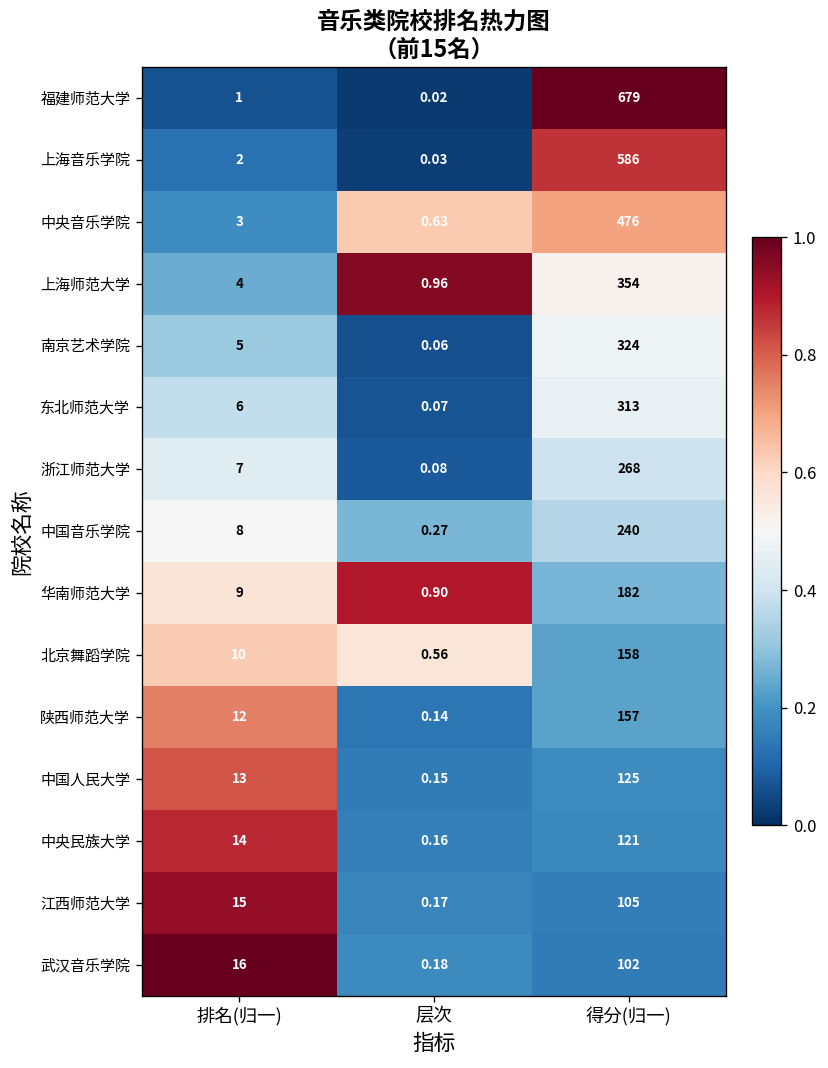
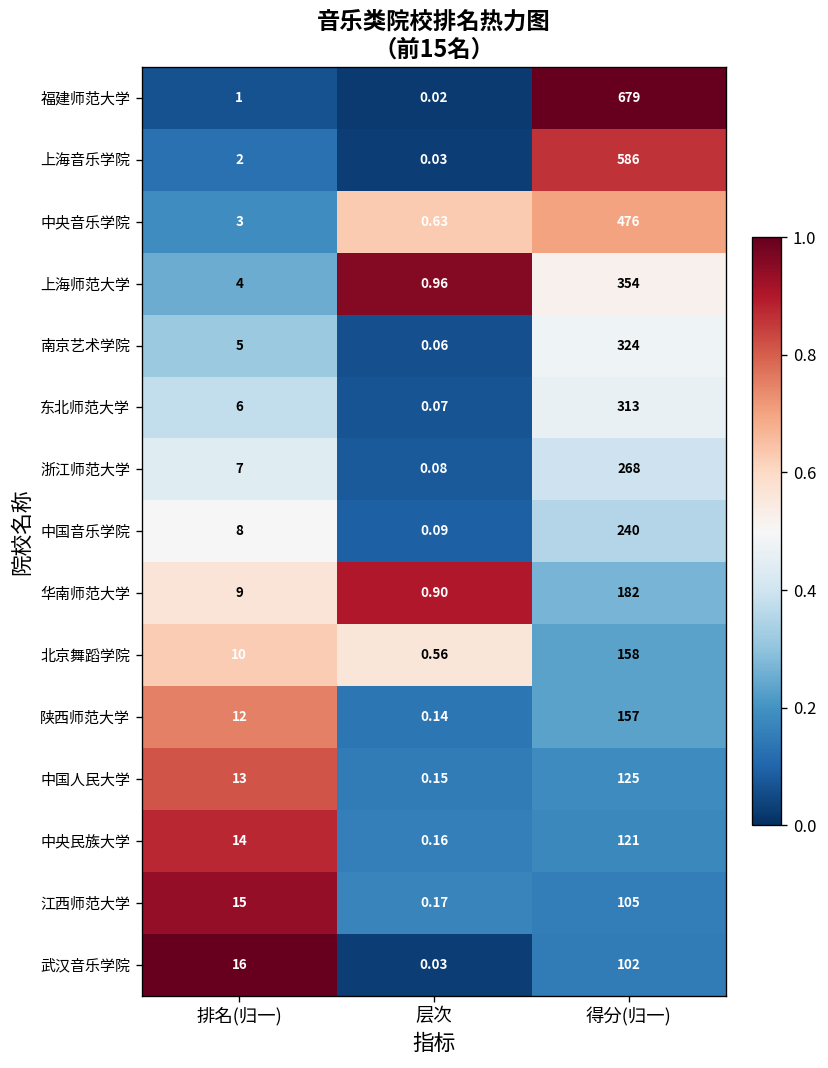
中国音乐学院, 层次: 0.27 -> 0.09
武汉音乐学院, 层次: 0.18 -> 0.03
